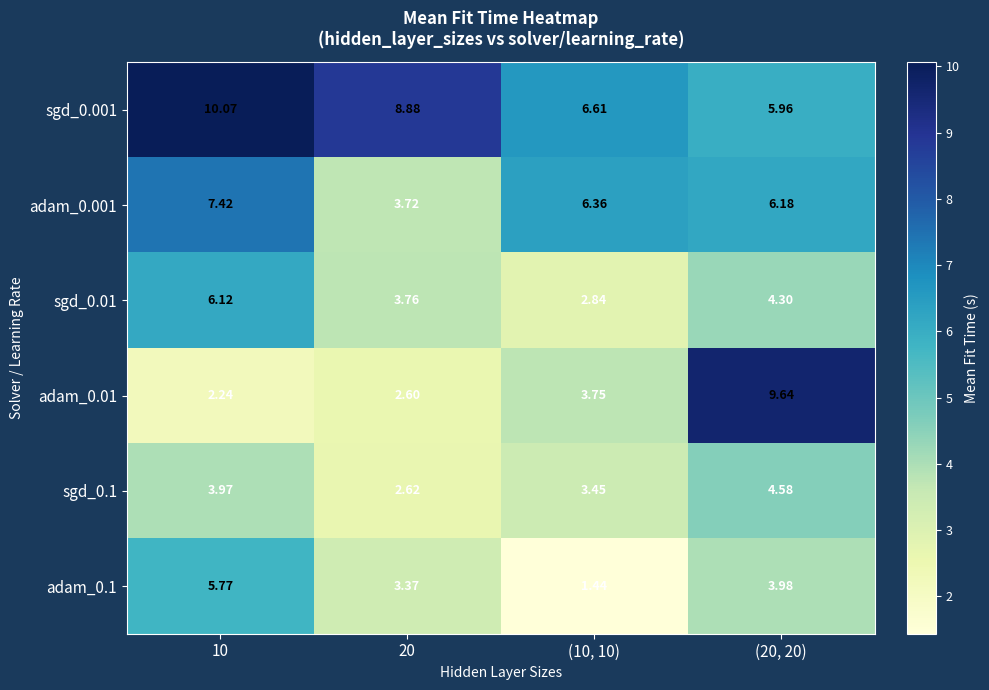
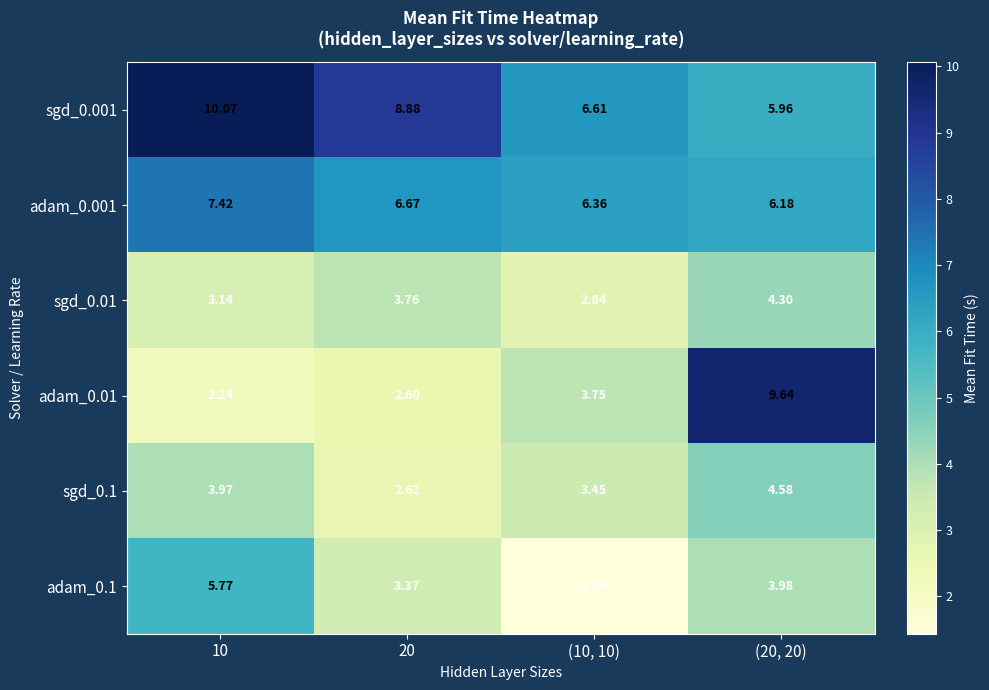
adam_0.001, 20: 3.72 -> 6.67
sgd_0.01, 10: 6.12 -> 3.14
